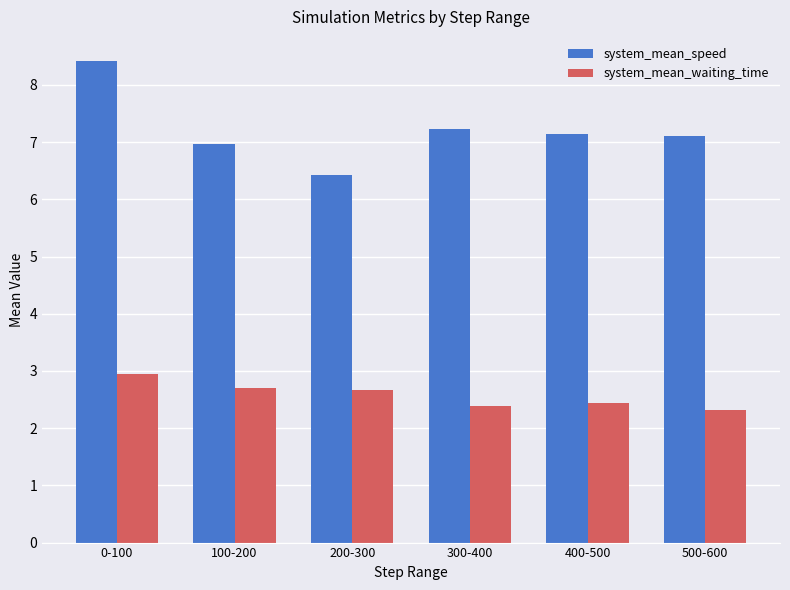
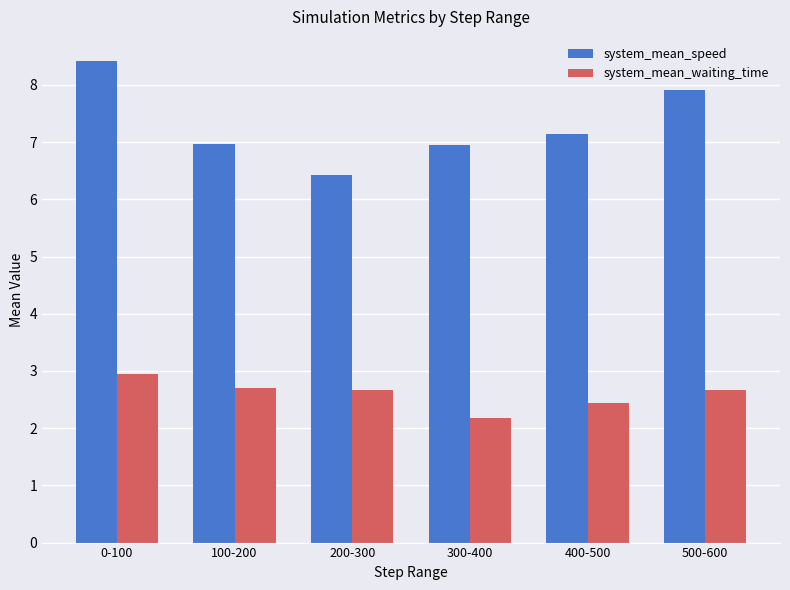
system_mean_speed, 300-400: 7.2 -> 7.0
system_mean_waiting_time, 300-400: 2.4 -> 2.2
system_mean_speed, 500-600: 7.1 -> 7.9
system_mean_waiting_time, 500-600: 2.3 -> 2.7
